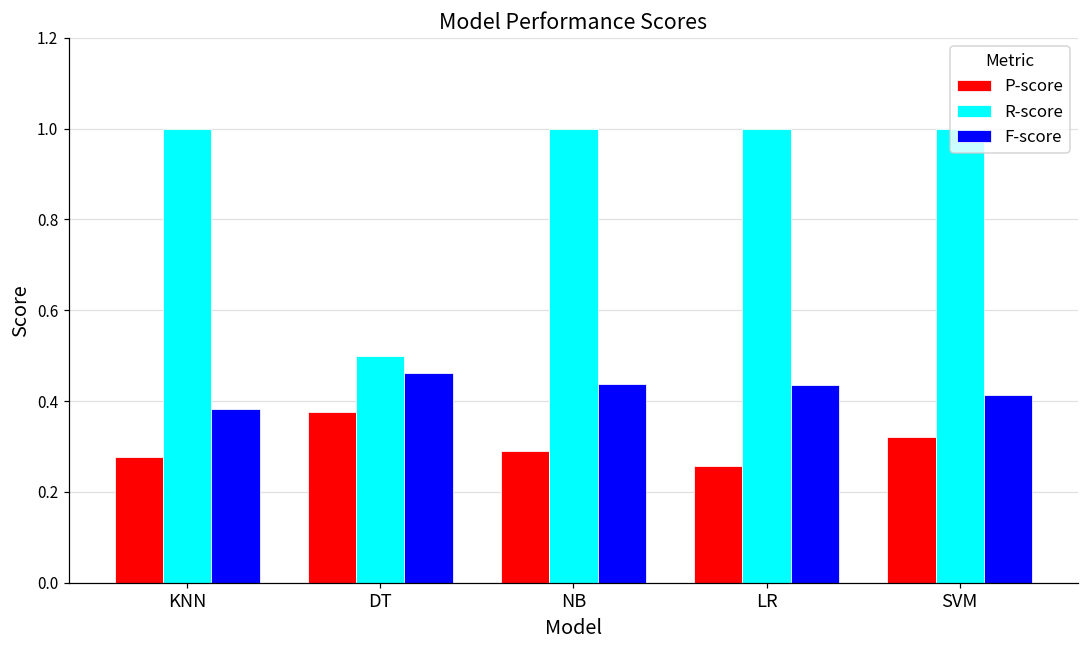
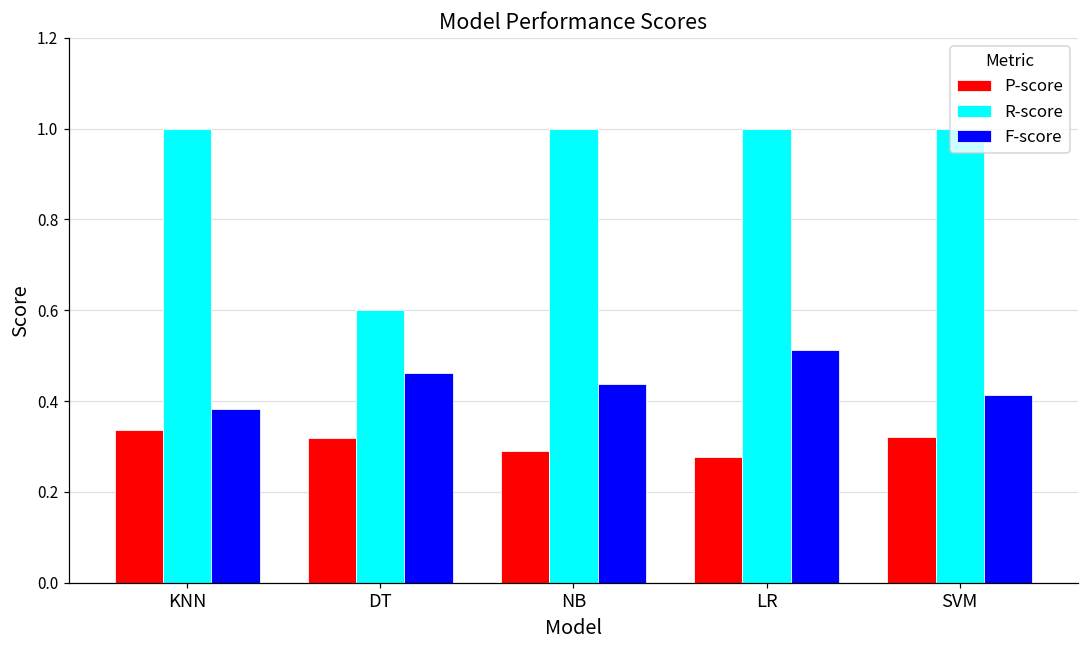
P-score, KNN: 0.28 -> 0.34
P-score, DT: 0.38 -> 0.32
R-score, DT: 0.5 -> 0.6
P-score, LR: 0.26 -> 0.28
F-score, LR: 0.43 -> 0.51
